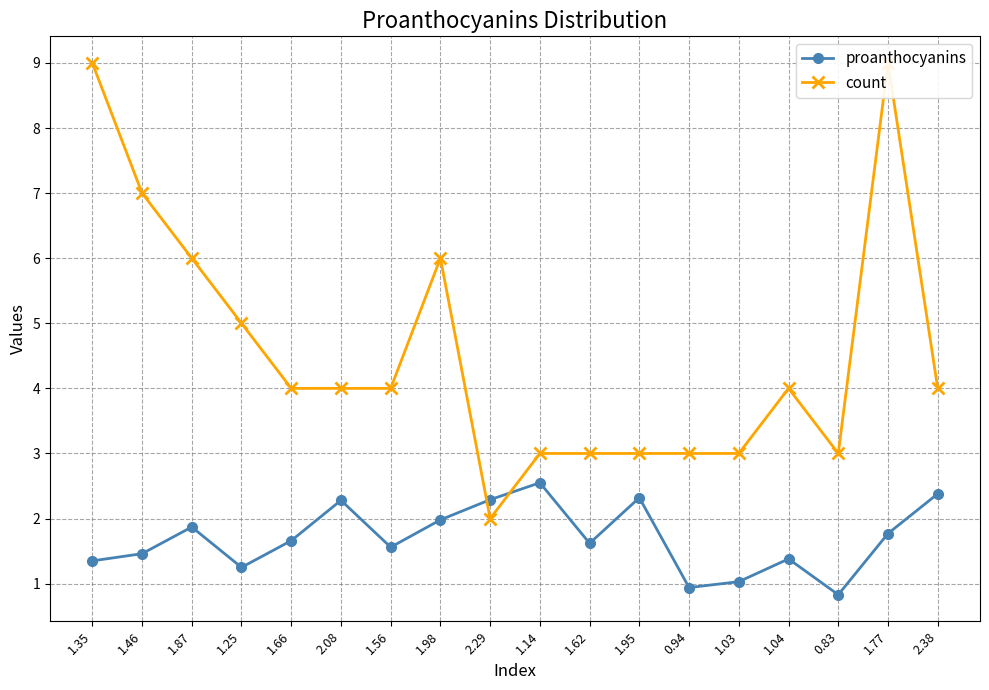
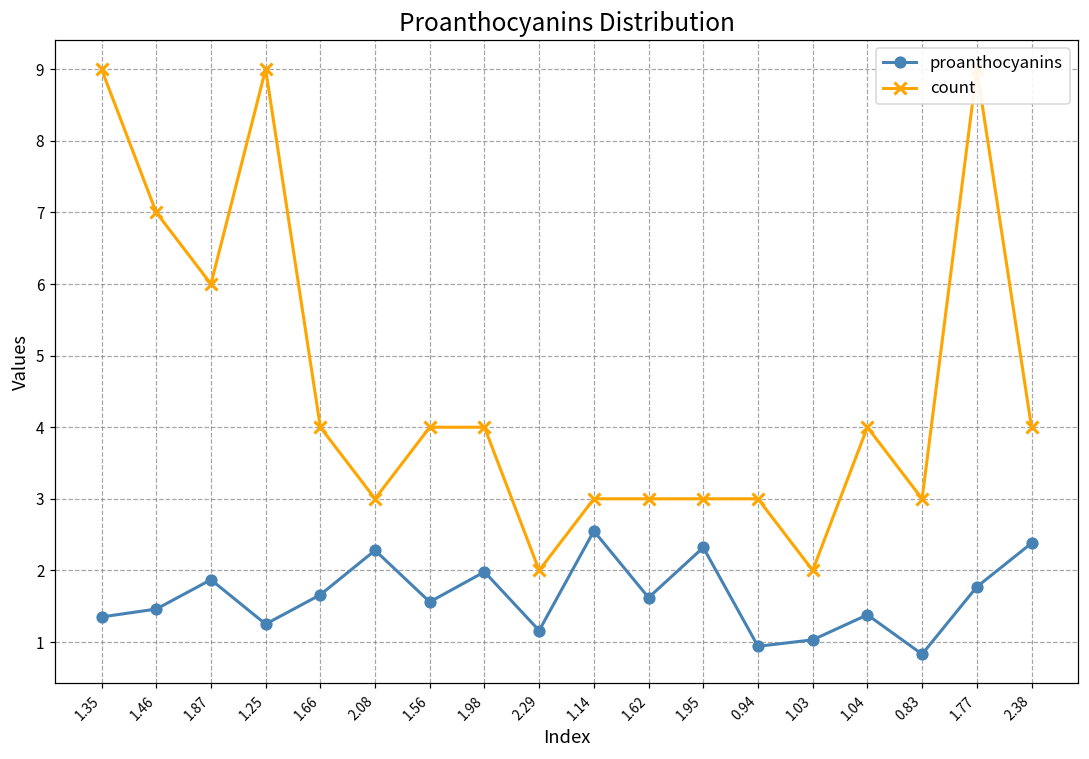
count, 1.25: 5 -> 9
count, 2.08: 4 -> 3
count, 1.98: 6 -> 4
proanthocyanins, 2.29: 2.3 -> 1.2
count, 1.03: 3 -> 2
